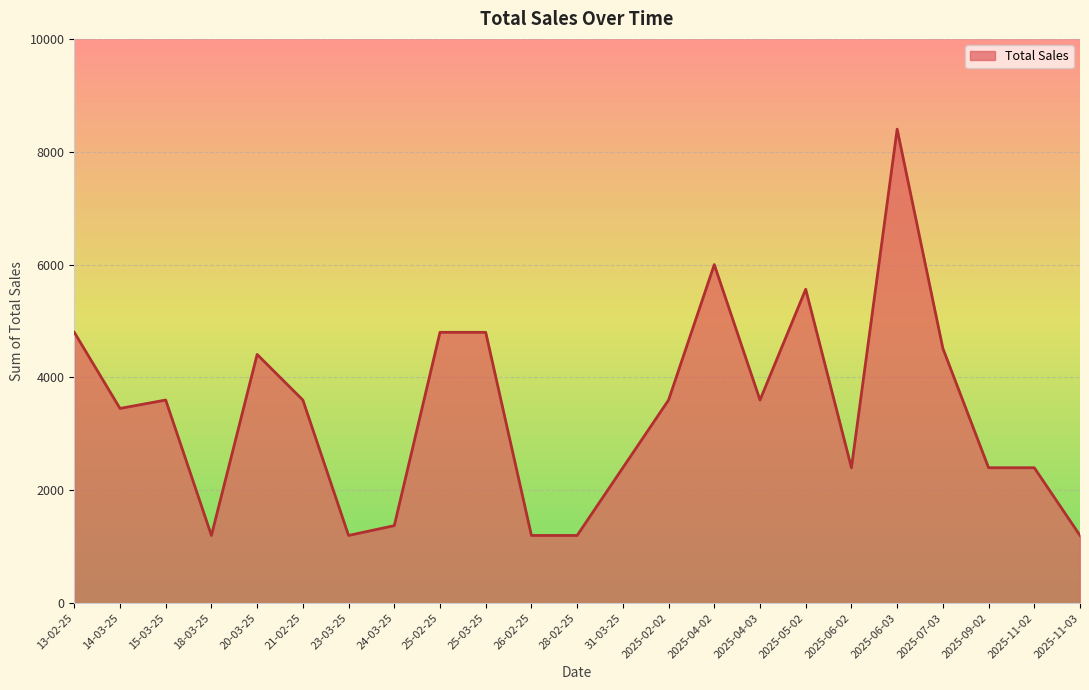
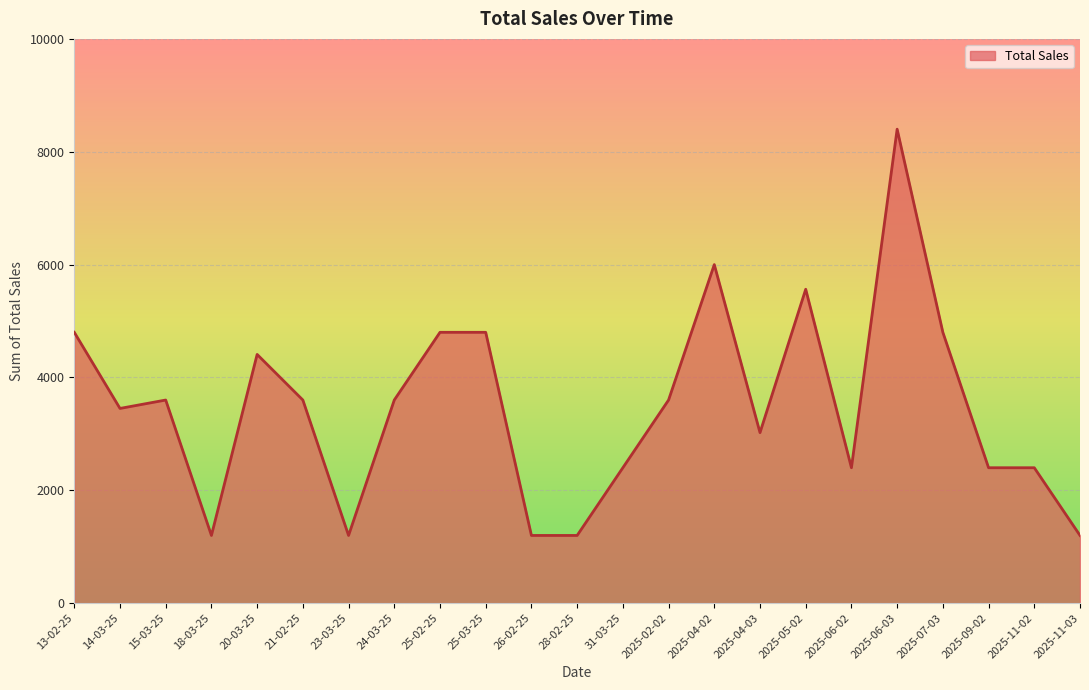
24-03-25: 1400 -> 3600
2025-04-03: 3600 -> 3000
2025-07-03: 4500 -> 4800
